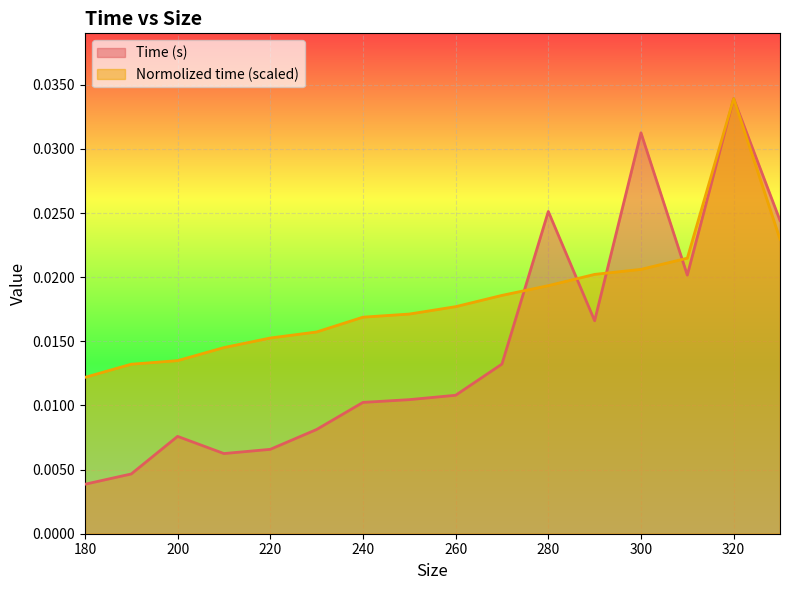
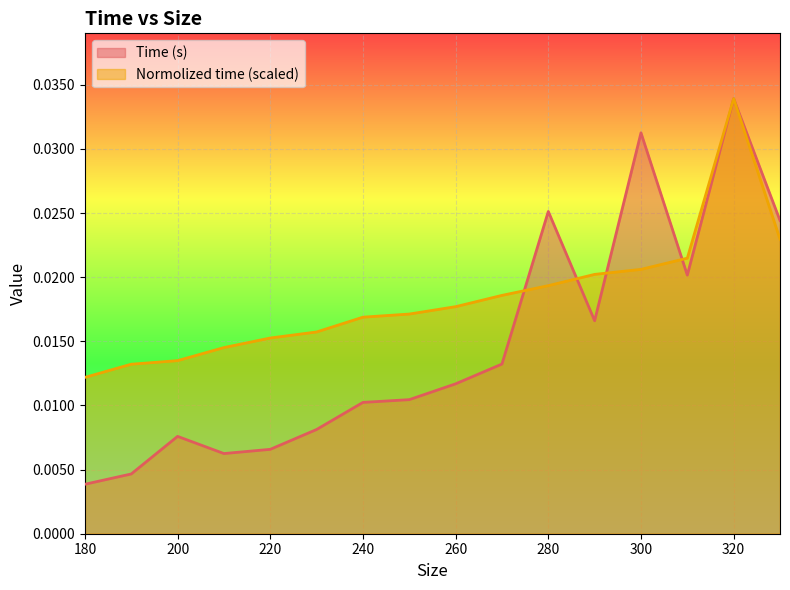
Time (s), 260: 0.0108 -> 0.0117
